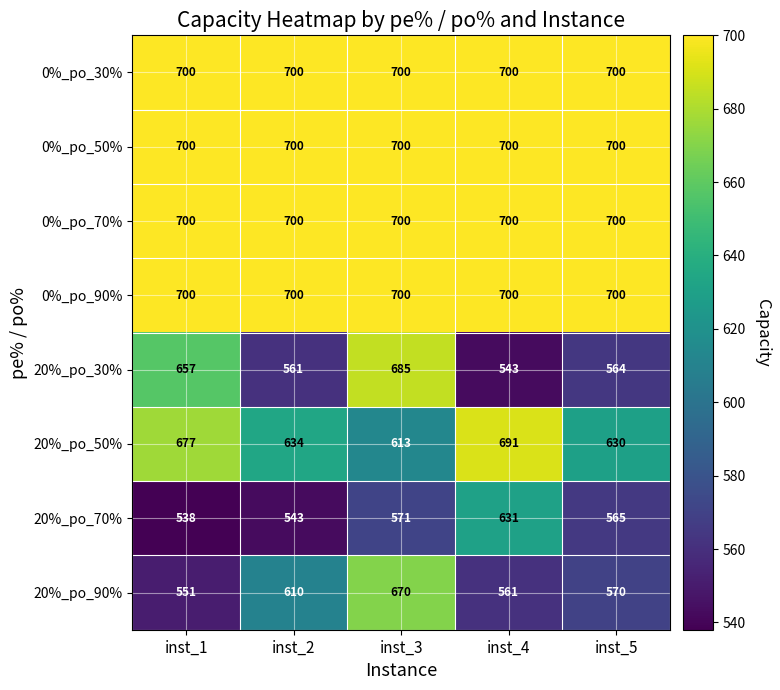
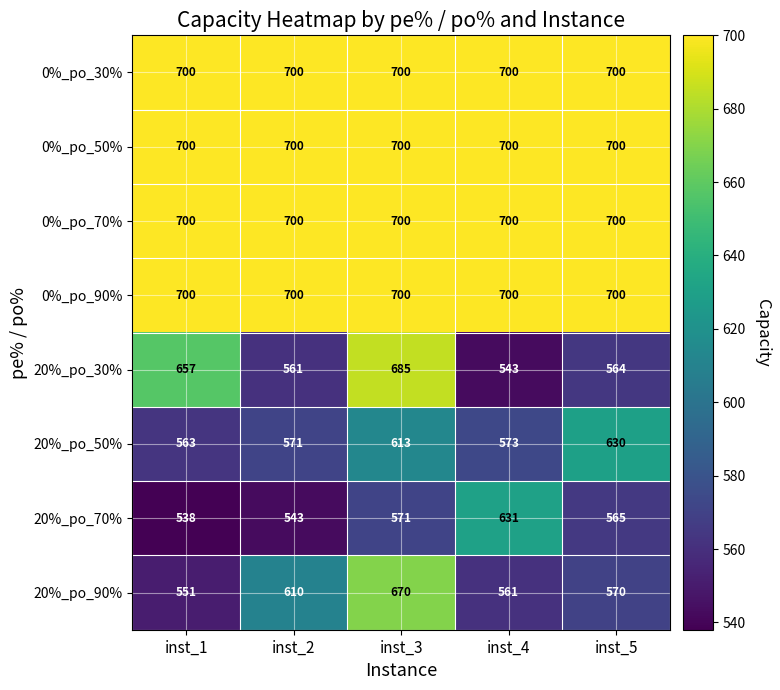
20%_po_50%, inst_1: 677 -> 563
20%_po_50%, inst_2: 634 -> 571
20%_po_50%, inst_4: 691 -> 573
